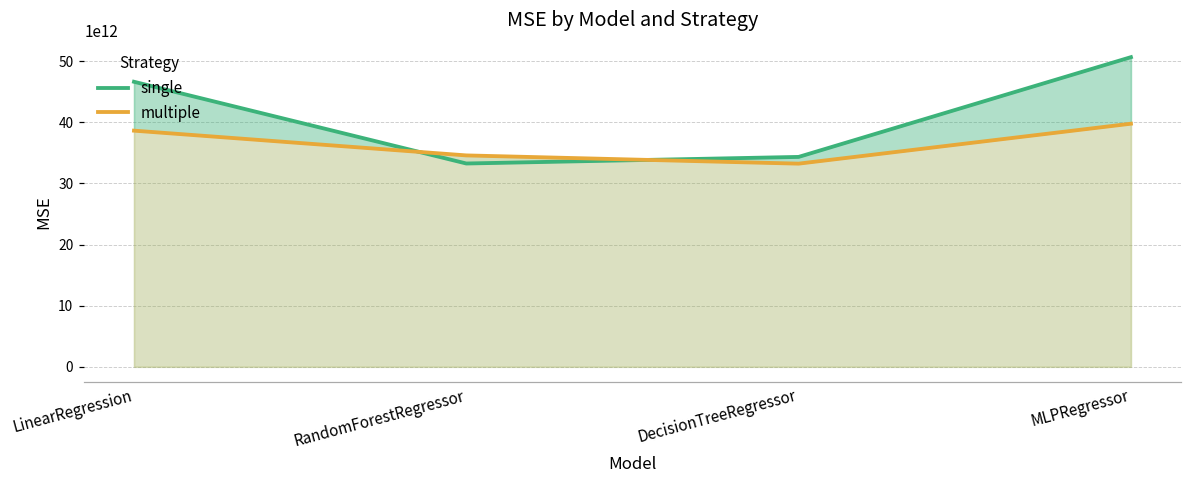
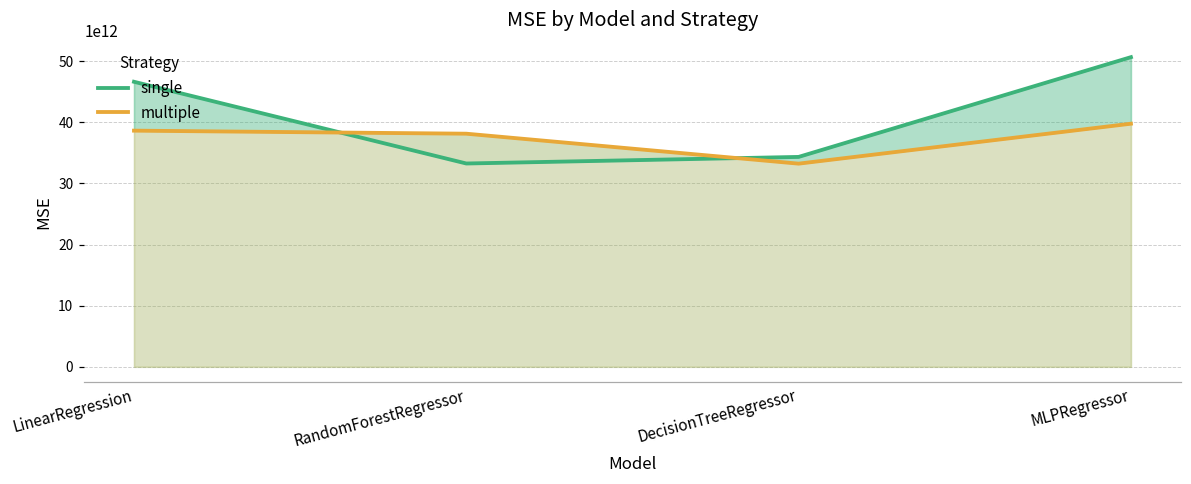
multiple, RandomForestRegressor: 35000000000000 -> 38000000000000
